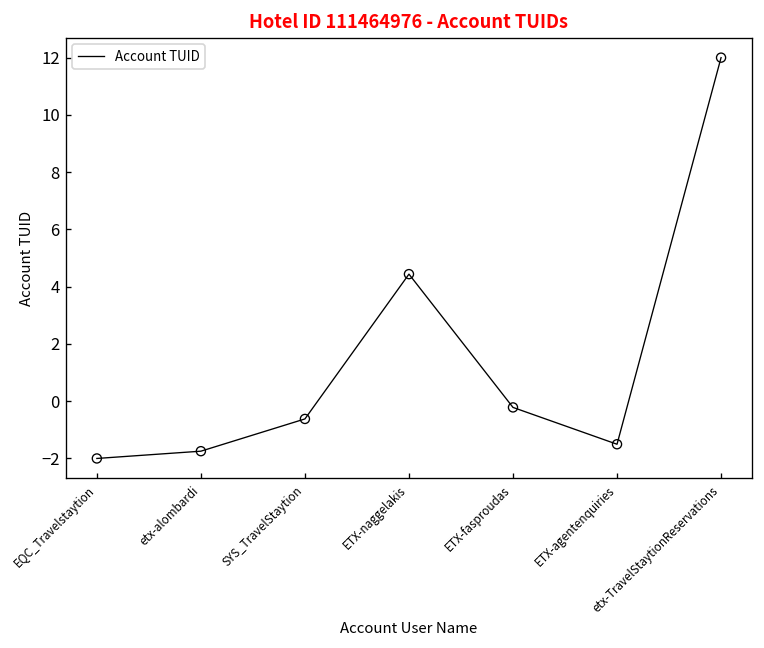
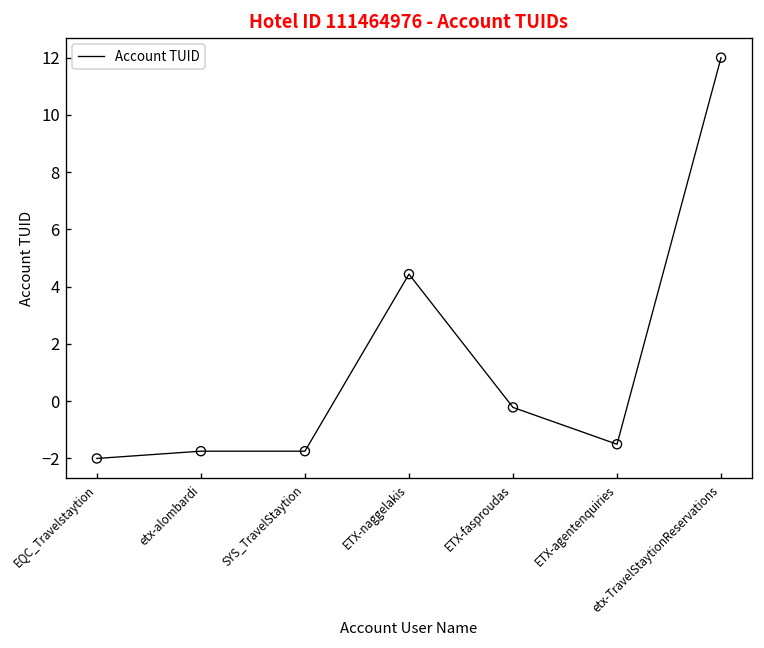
SYS_TravelStaytion: -0.6 -> -1.7
